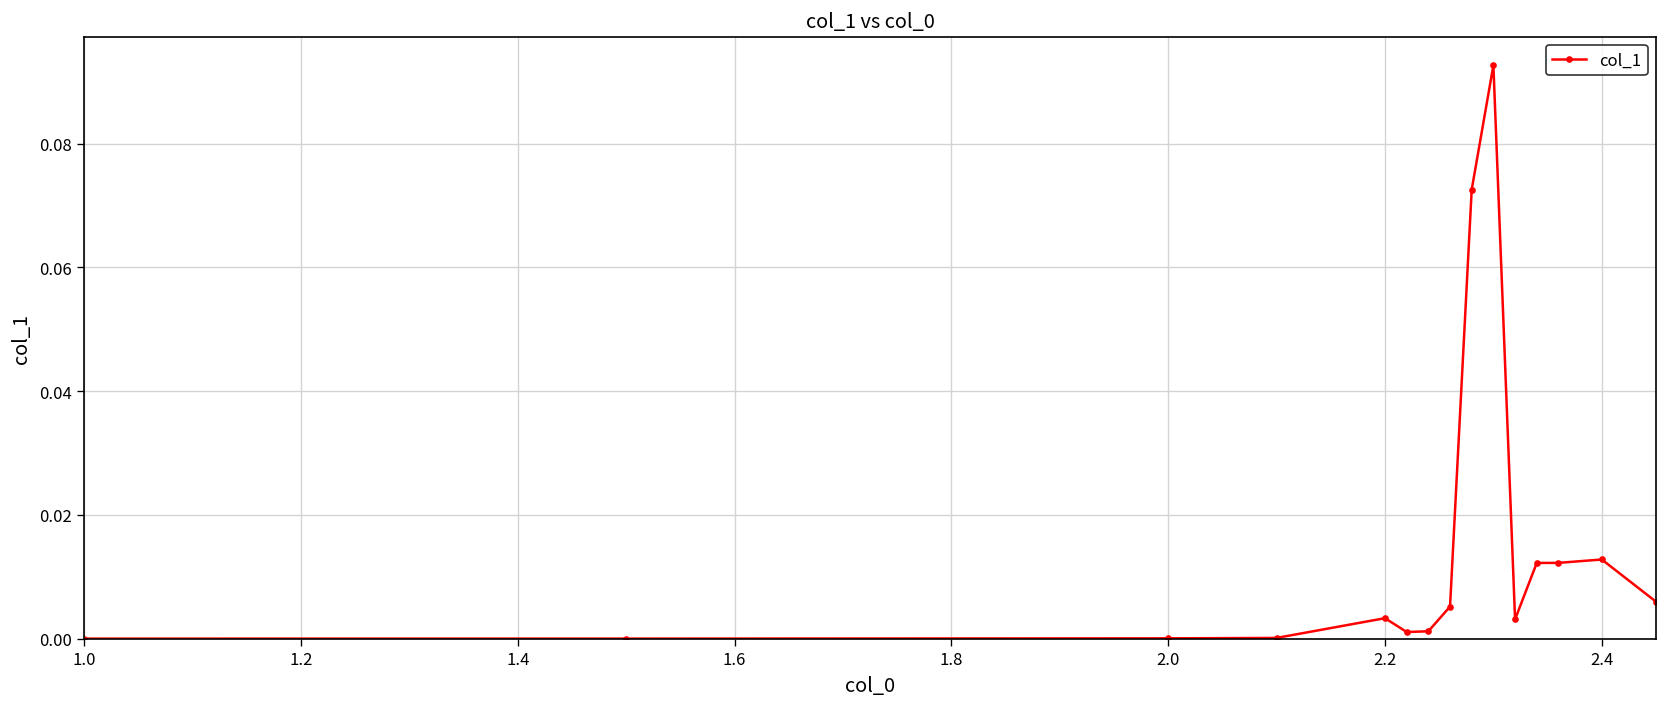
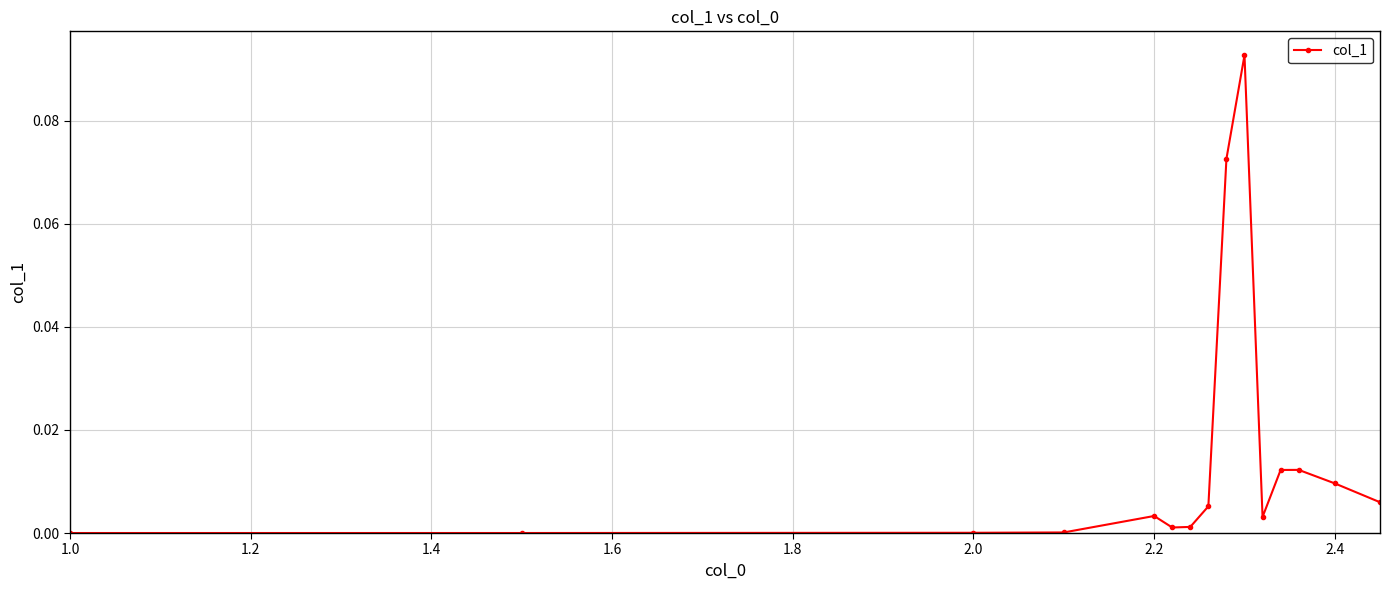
2.4: 0.013 -> 0.010
